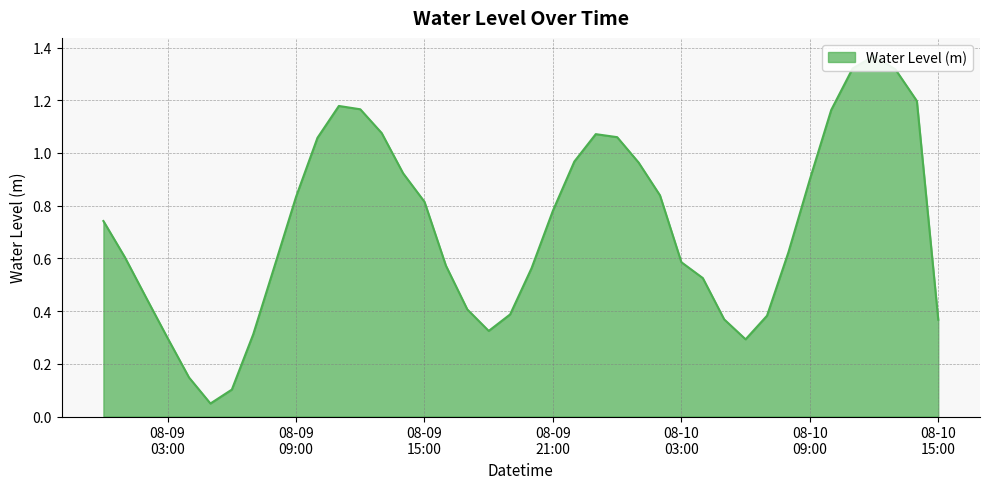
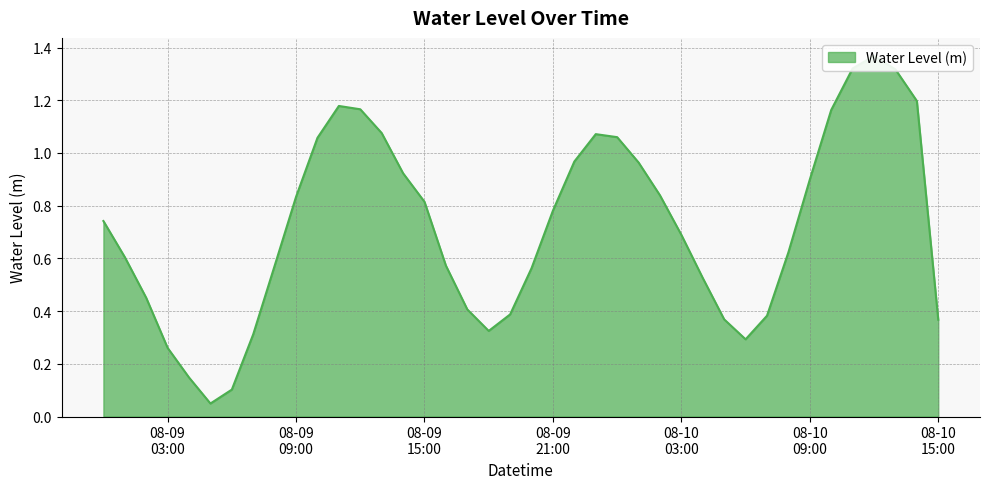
08-09 03:00: 0.30 -> 0.26
08-10 03:00: 0.59 -> 0.69
